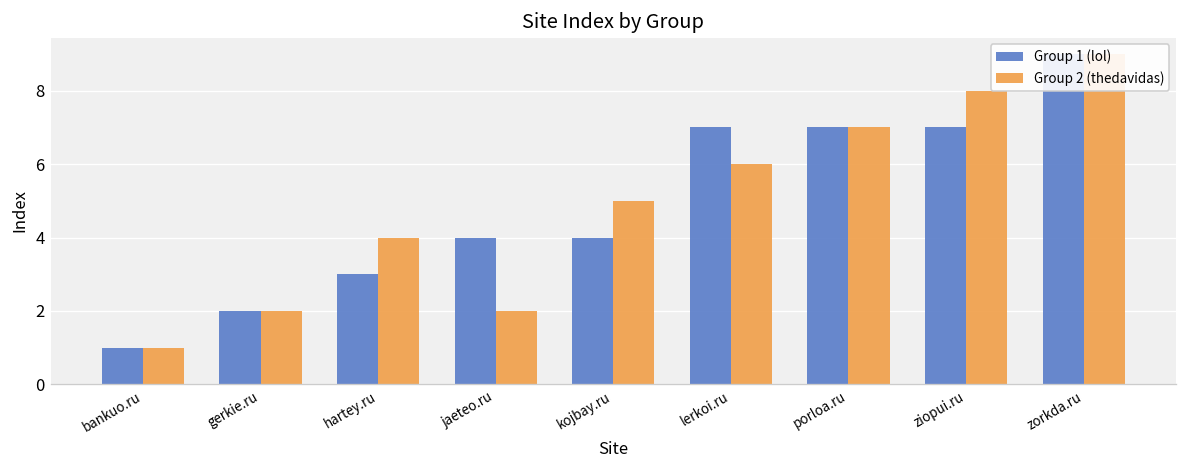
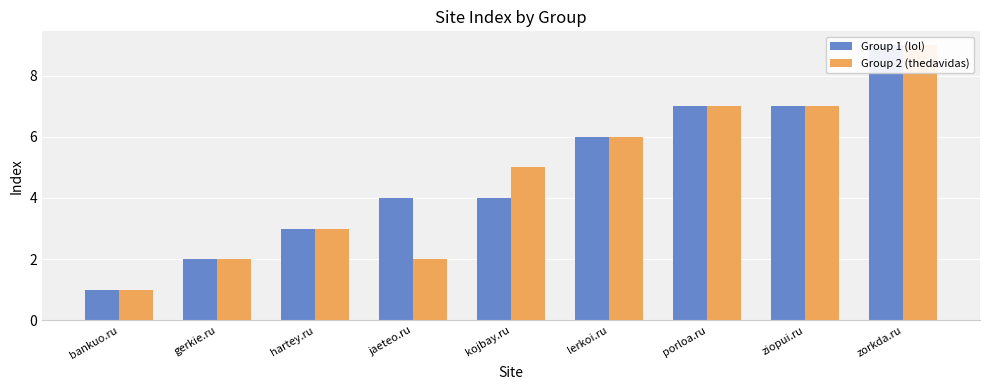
Group 2 (thedavidas), hartey.ru: 4 -> 3
Group 1 (lol), lerkoi.ru: 7 -> 6
Group 2 (thedavidas), ziopui.ru: 8 -> 7
